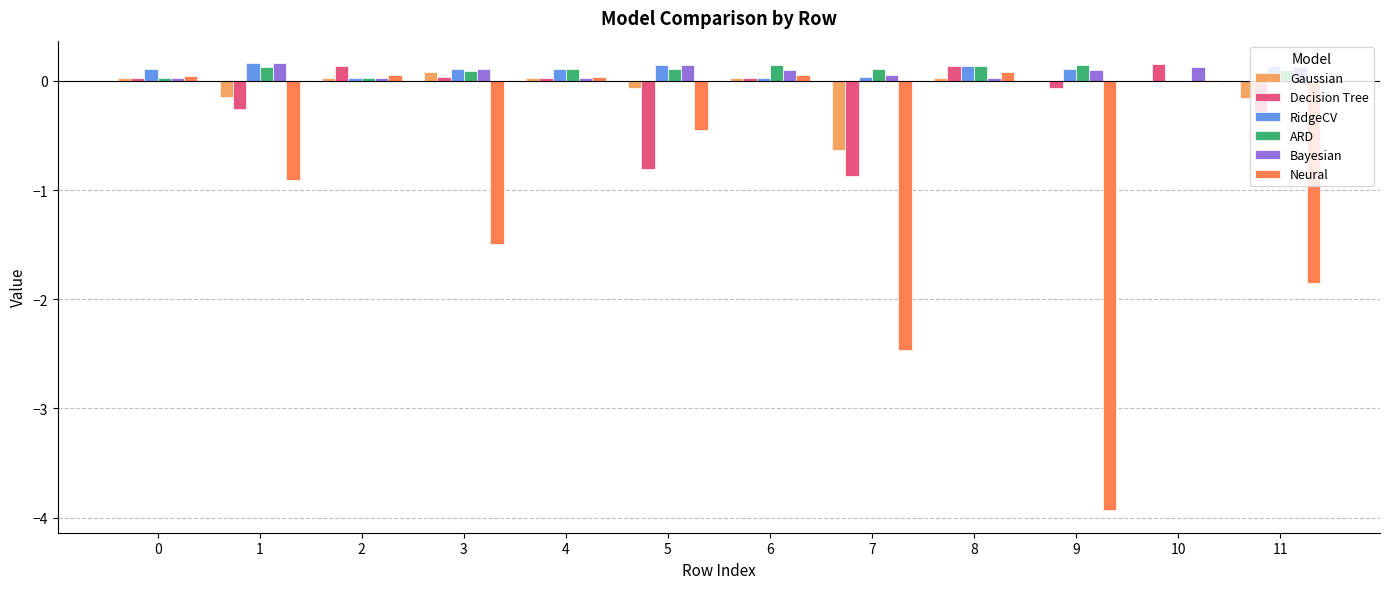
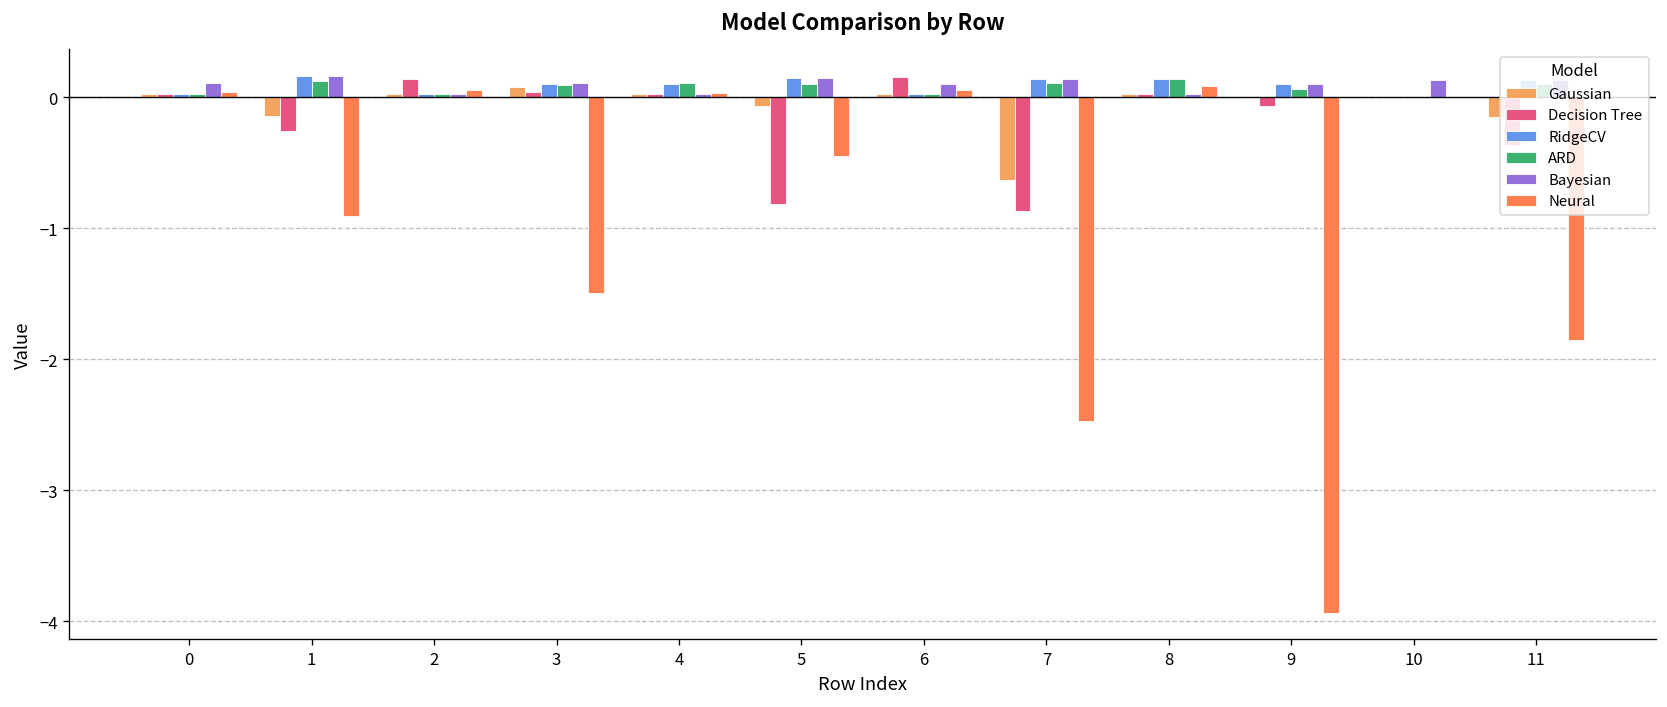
RidgeCV, 0: 0.11 -> 0.02
Bayesian, 0: 0.03 -> 0.11
Decision Tree, 6: 0.02 -> 0.15
ARD, 6: 0.15 -> 0.02
RidgeCV, 7: 0.04 -> 0.14
Bayesian, 7: 0.05 -> 0.14
Decision Tree, 8: 0.14 -> 0.03
ARD, 9: 0.15 -> 0.06
Decision Tree, 10: 0.15 -> 0.00
